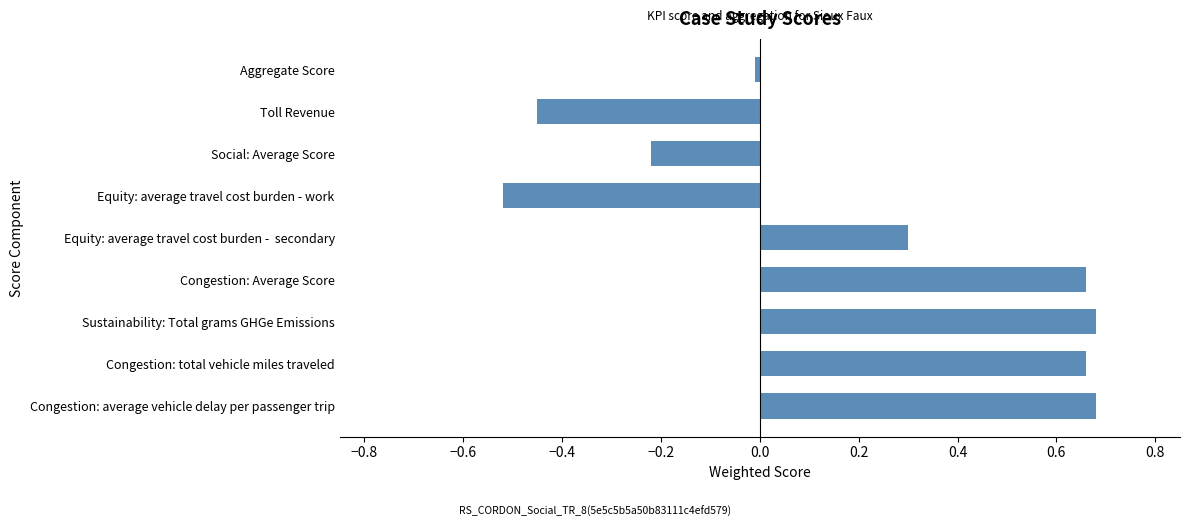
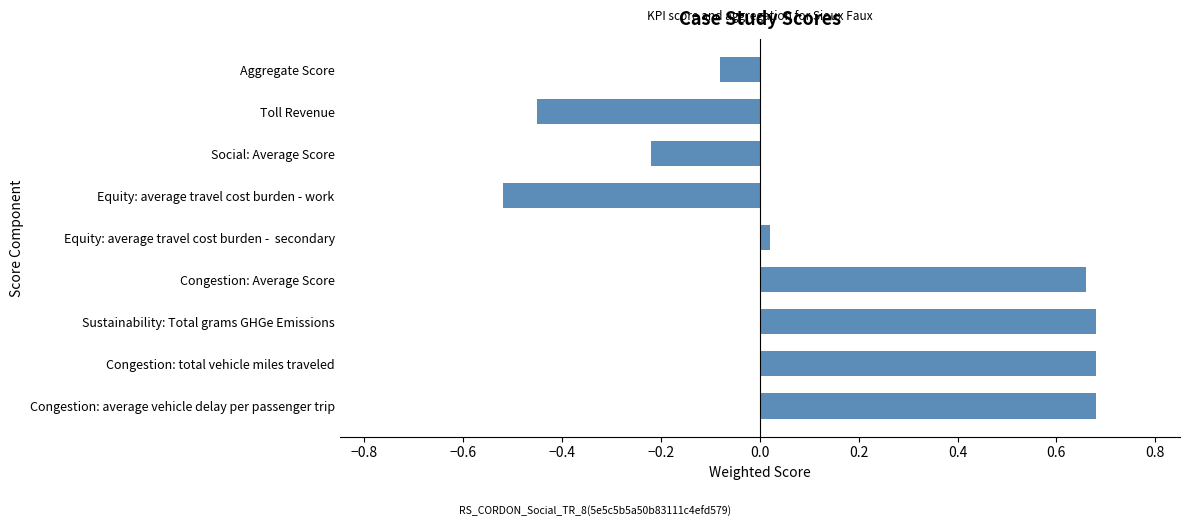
Aggregate Score: -0.01 -> -0.08
Equity: average travel cost burden - secondary: 0.30 -> 0.02
Congestion: total vehicle miles traveled: 0.66 -> 0.68
